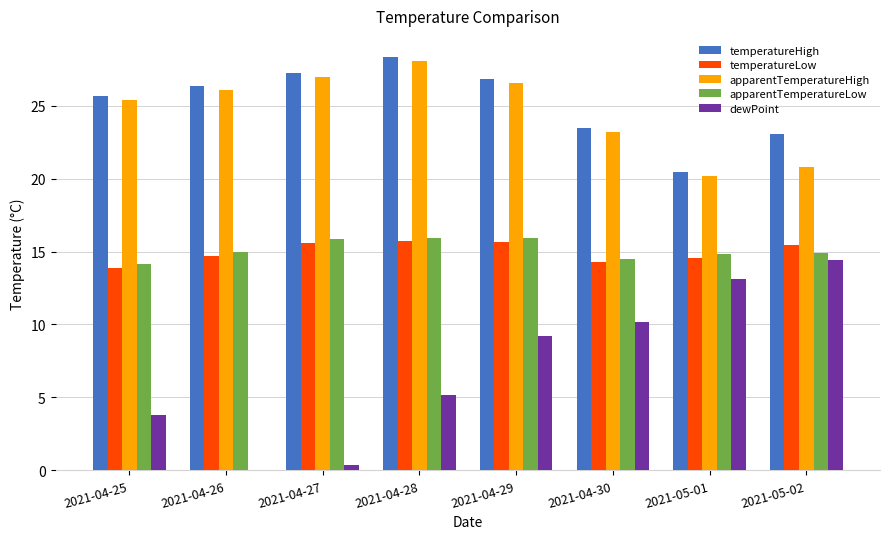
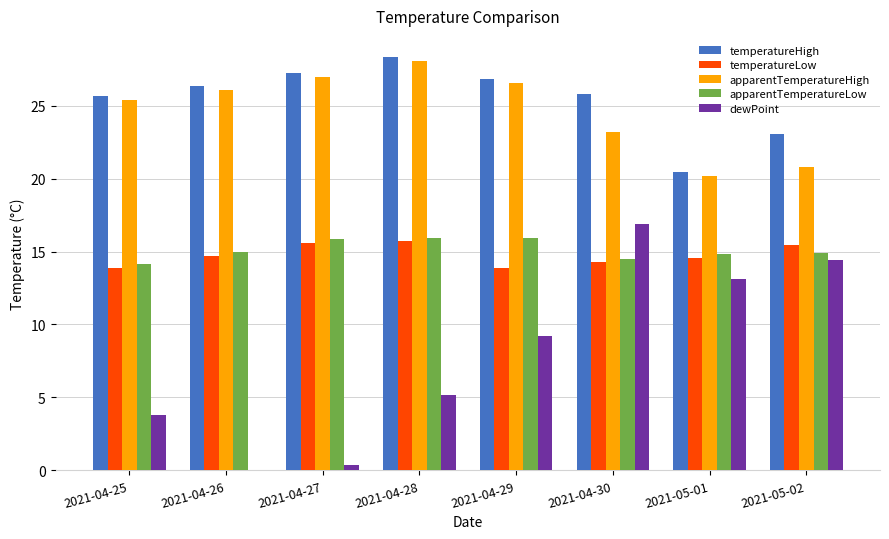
temperatureLow, 2021-04-29: 15.6 -> 13.9
temperatureHigh, 2021-04-30: 23.5 -> 25.8
dewPoint, 2021-04-30: 10.2 -> 16.9
